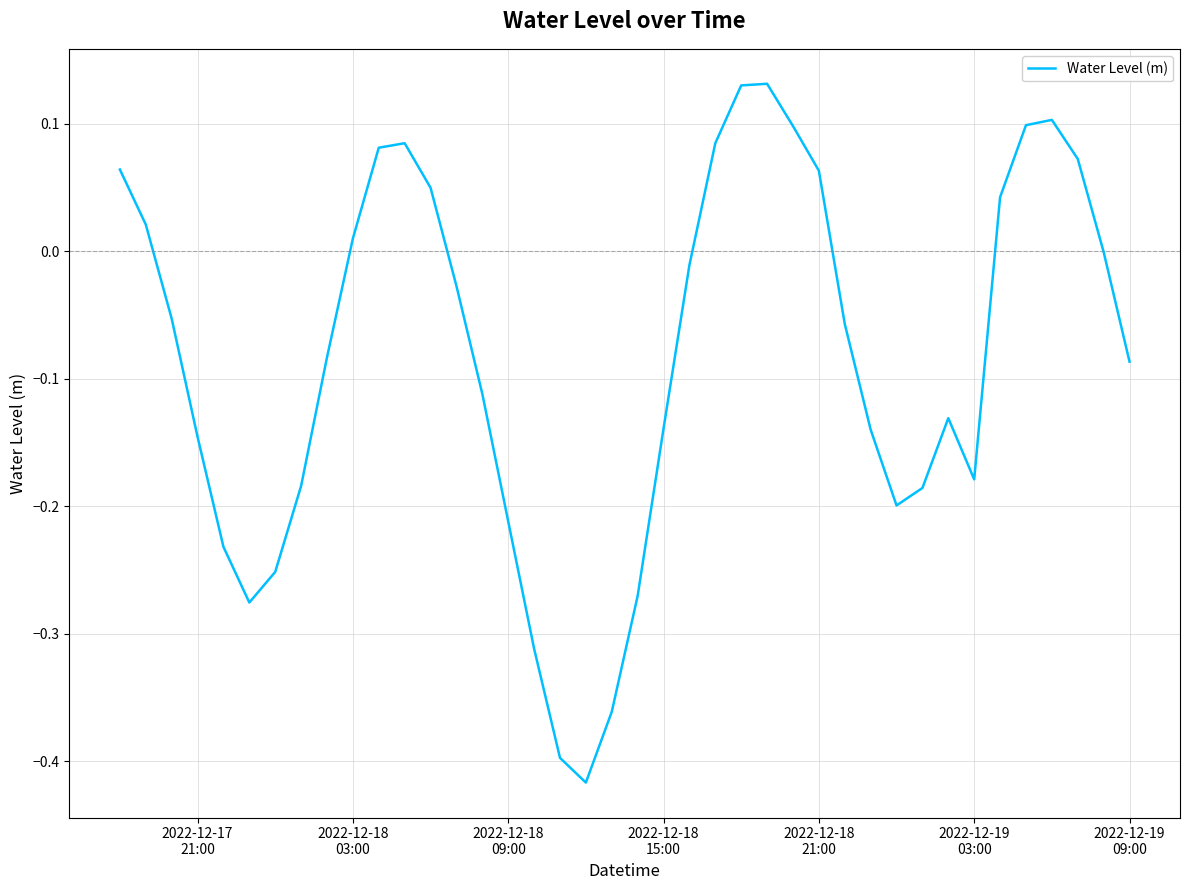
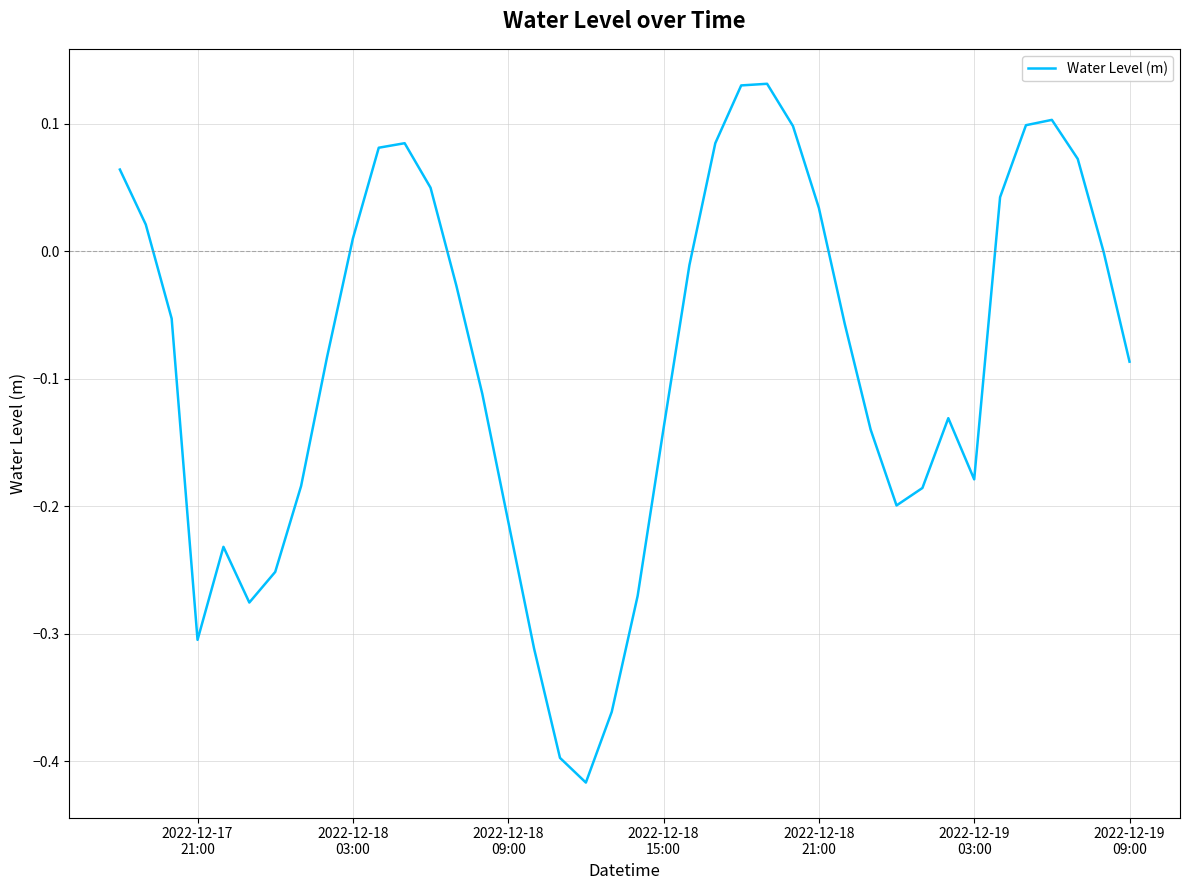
2022-12-17 21:00: -0.146 -> -0.305
2022-12-18 21:00: 0.063 -> 0.034
